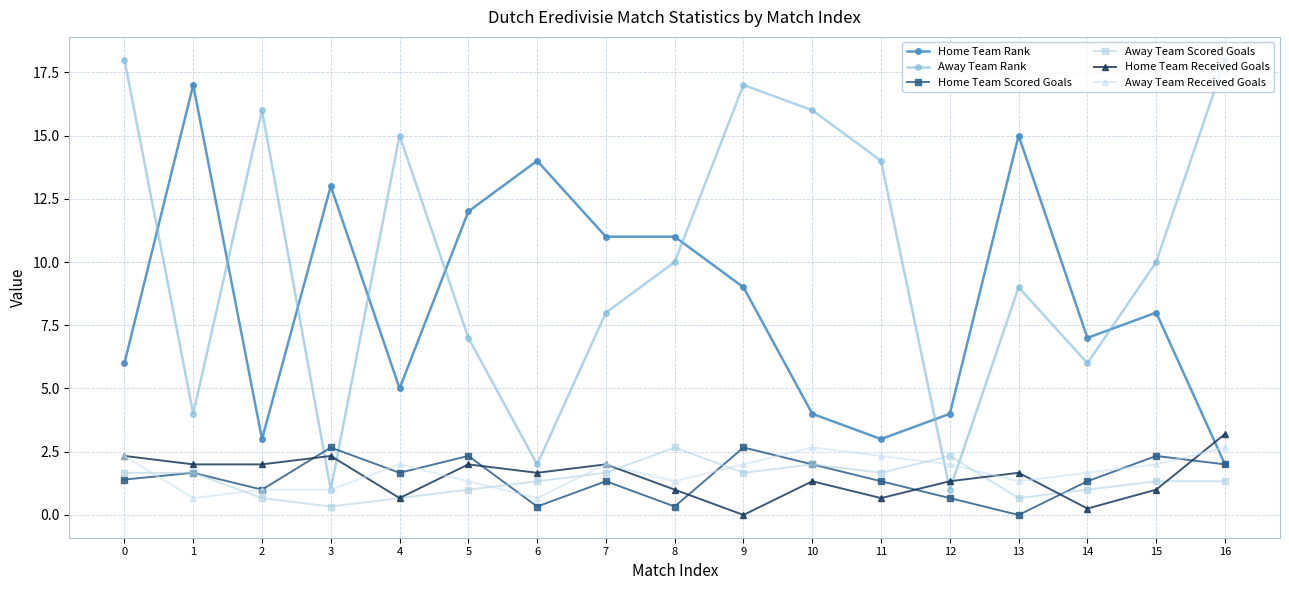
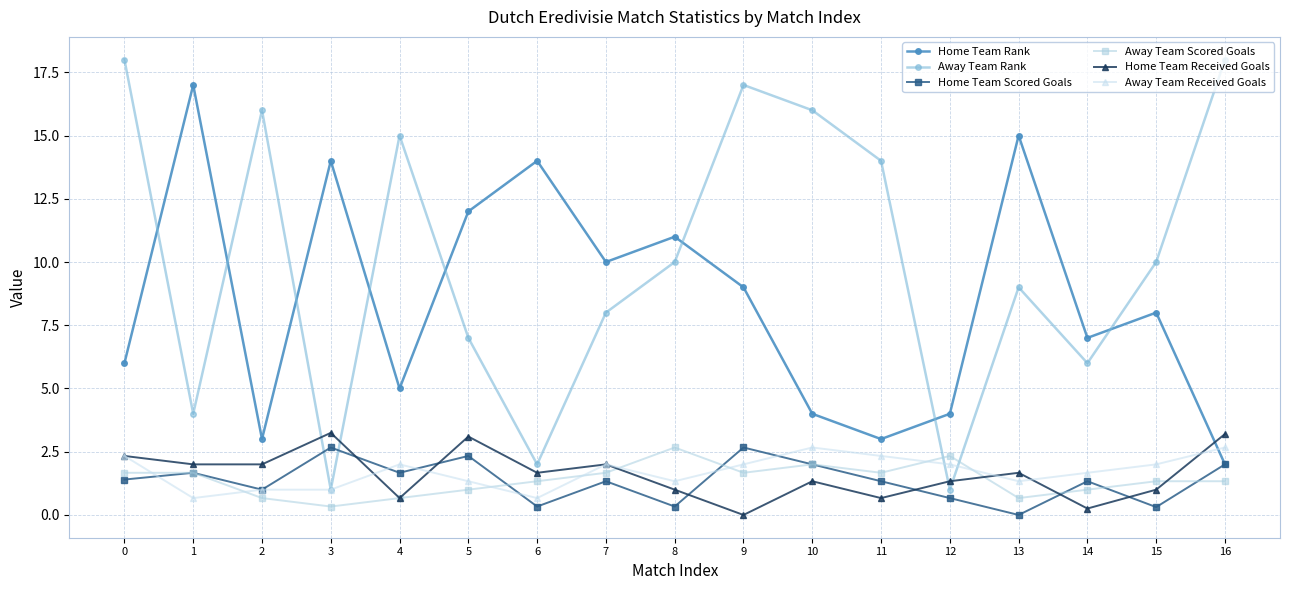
Home Team Rank, 3: 13 -> 14
Home Team Received Goals, 3: 2.3 -> 3.2
Home Team Received Goals, 5: 2.0 -> 3.1
Home Team Rank, 7: 11 -> 10
Home Team Scored Goals, 15: 2.3 -> 0.3
